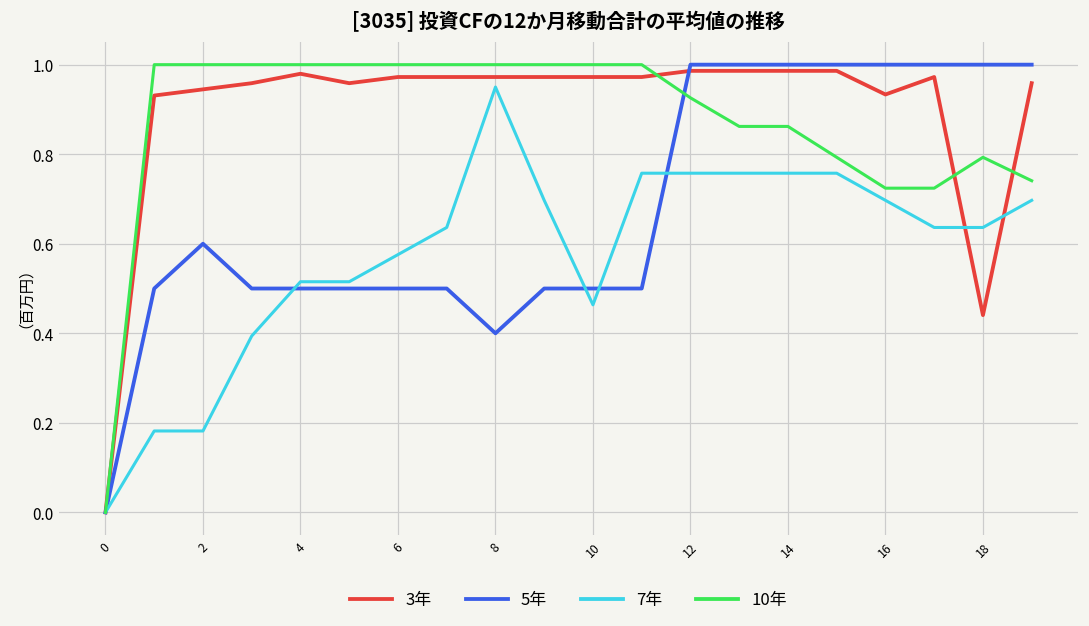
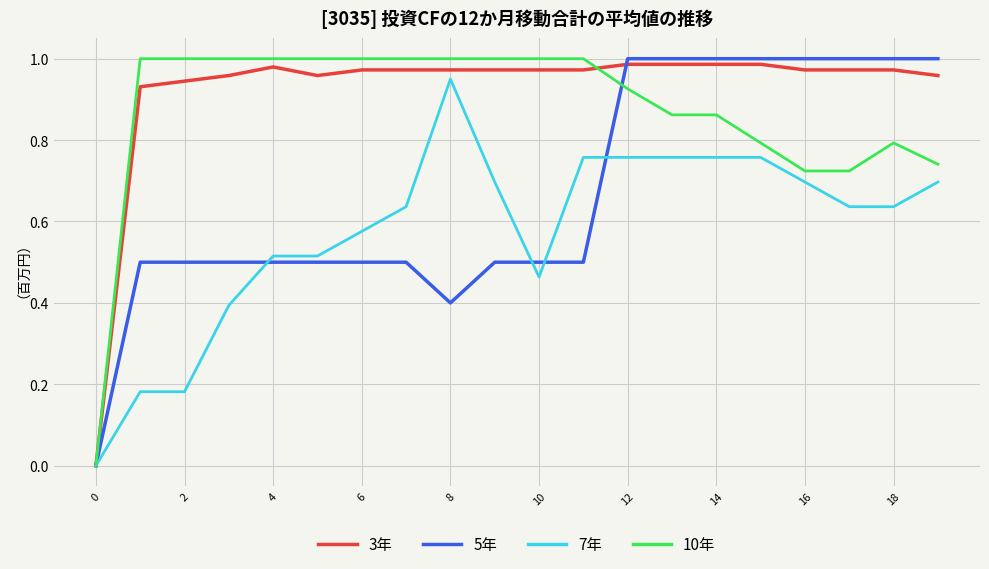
5年, 2: 0.6 -> 0.5
3年, 16: 0.93 -> 0.97
3年, 18: 0.44 -> 0.97
